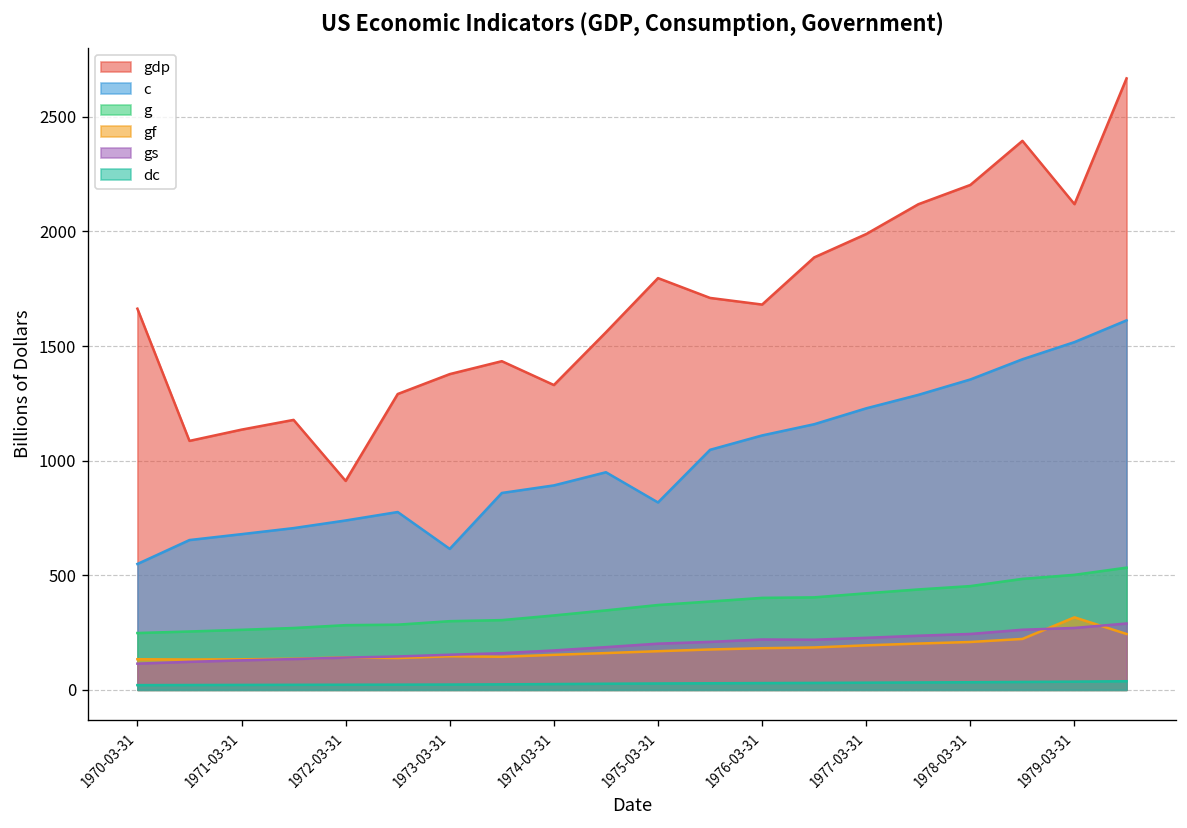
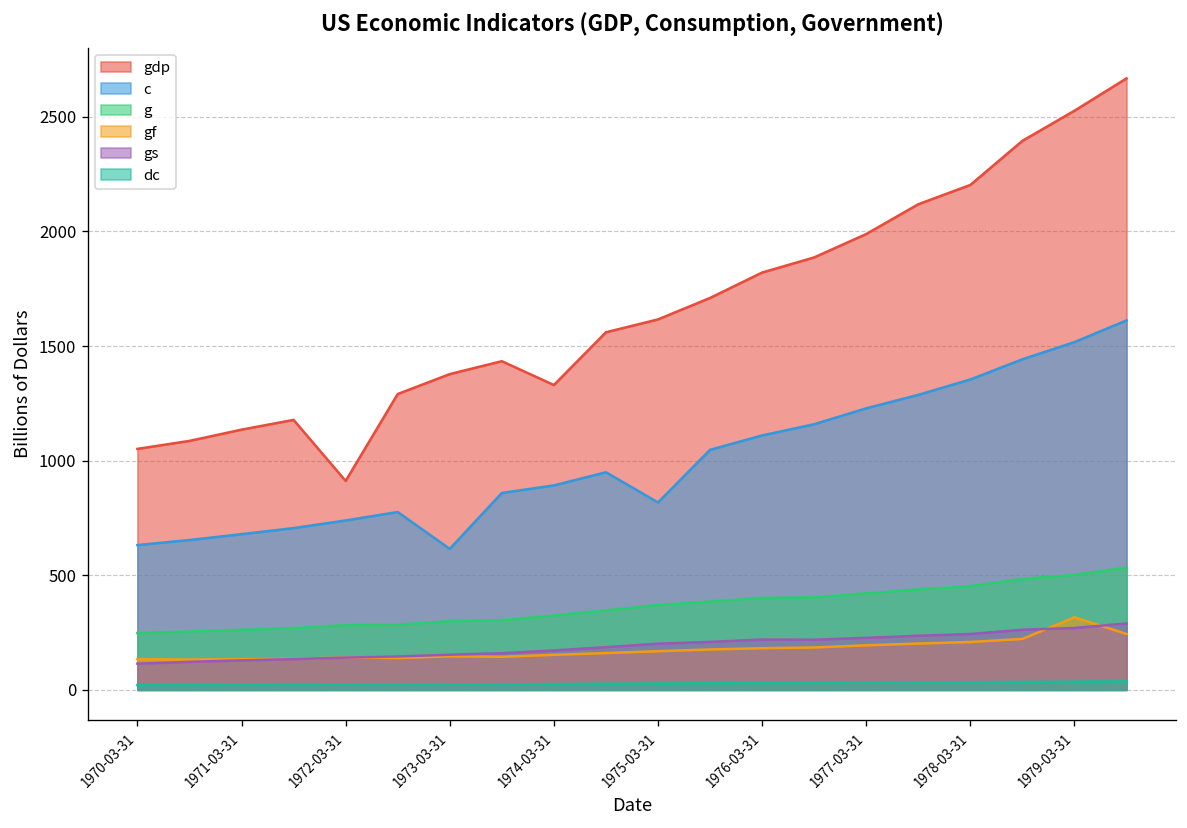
gdp, 1970-03-31: 1660 -> 1050
c, 1970-03-31: 550 -> 630
gdp, 1975-03-31: 1800 -> 1620
gdp, 1976-03-31: 1680 -> 1820
gdp, 1979-03-31: 2120 -> 2530
